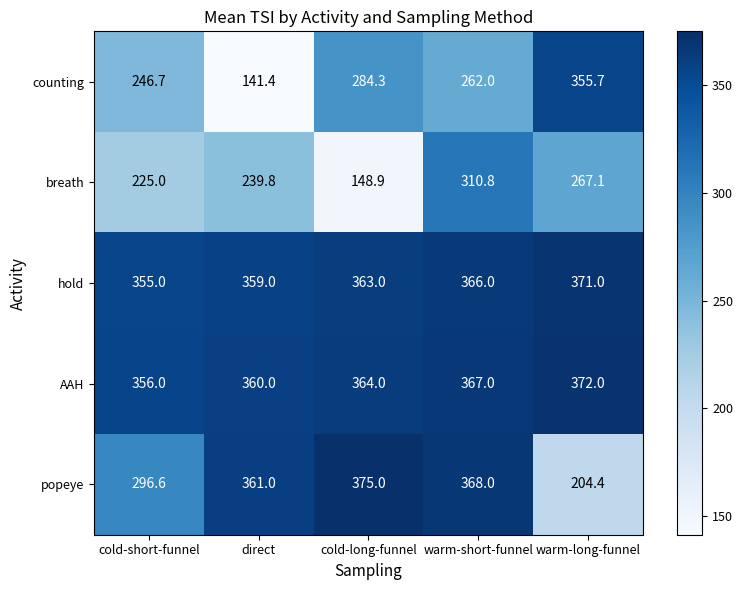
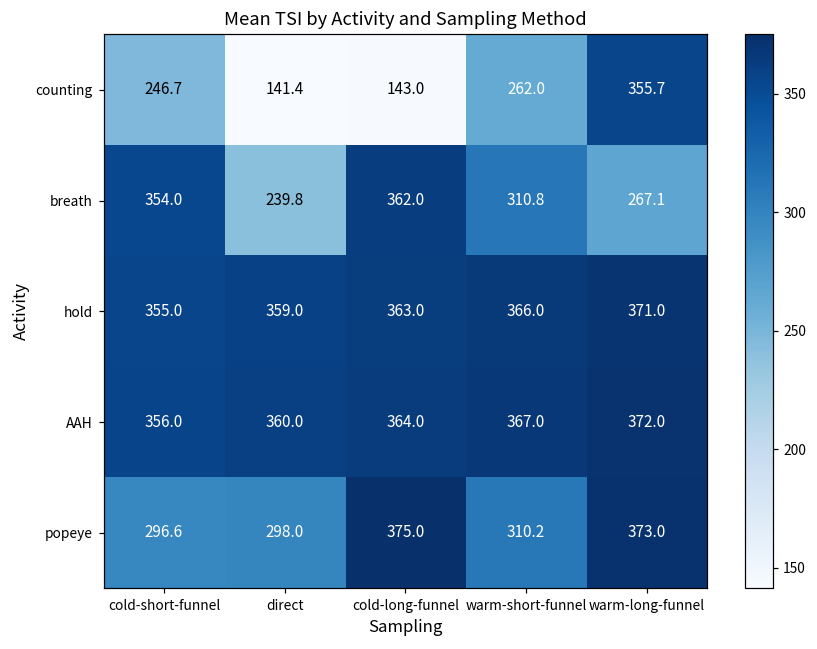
counting, cold-long-funnel: 284.3 -> 143.0
breath, cold-short-funnel: 225.0 -> 354.0
breath, cold-long-funnel: 148.9 -> 362.0
popeye, direct: 361.0 -> 298.0
popeye, warm-short-funnel: 368.0 -> 310.2
popeye, warm-long-funnel: 204.4 -> 373.0
